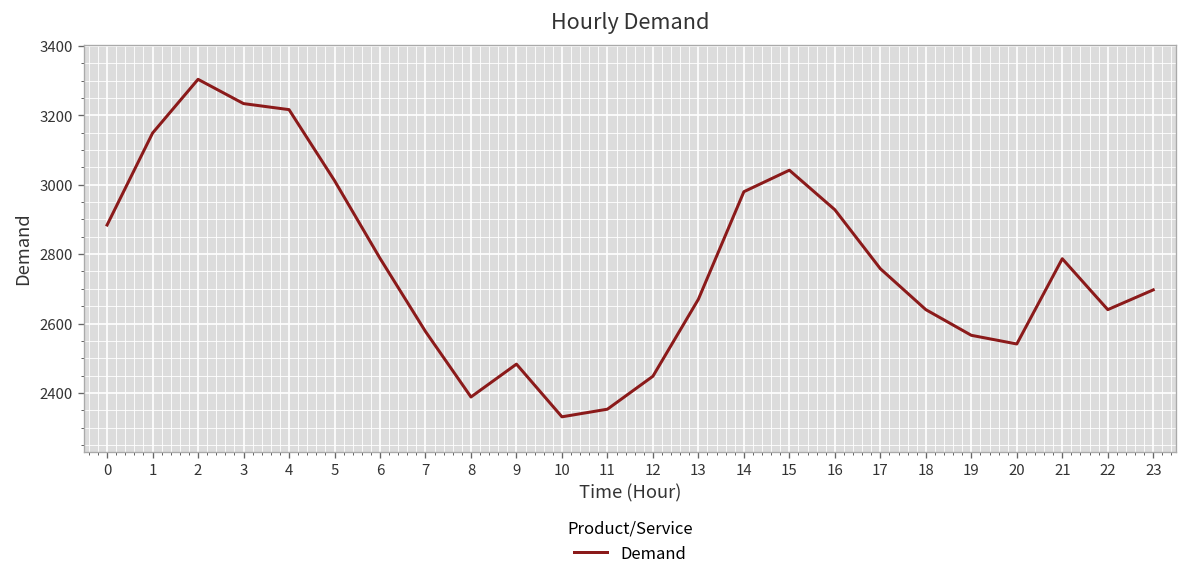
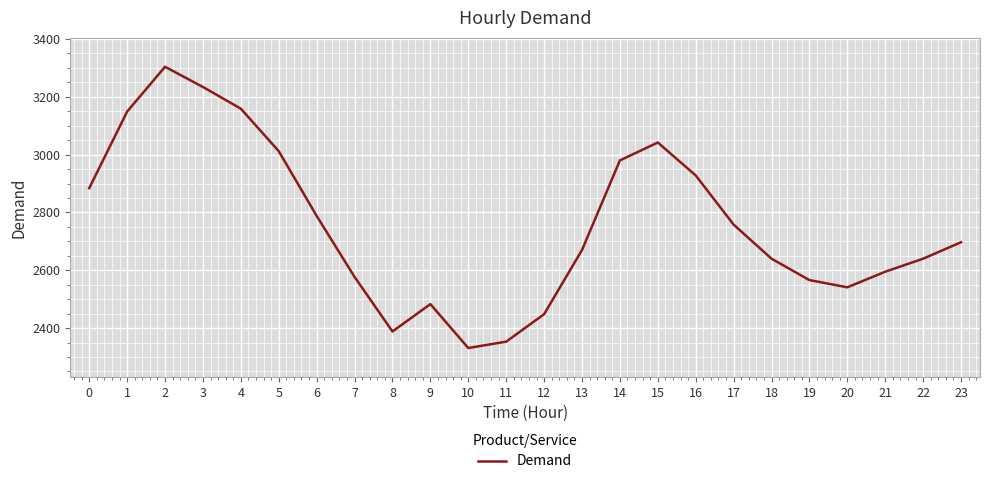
4: 3220 -> 3160
21: 2790 -> 2600
